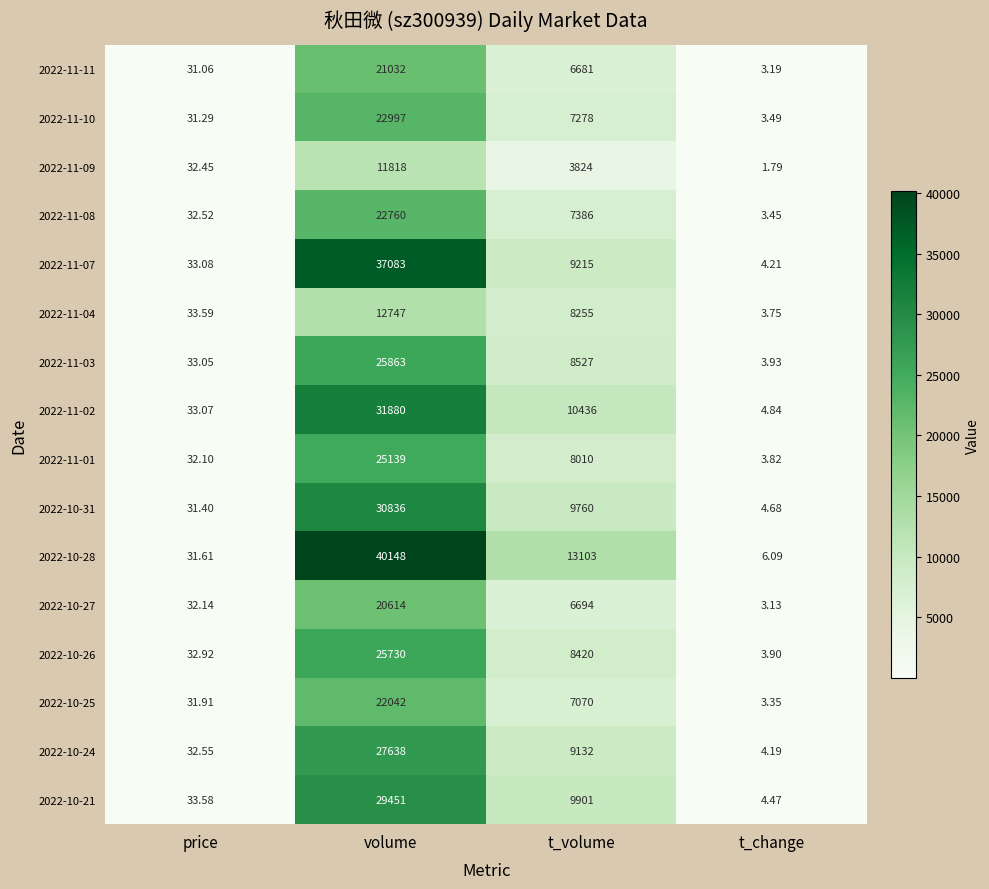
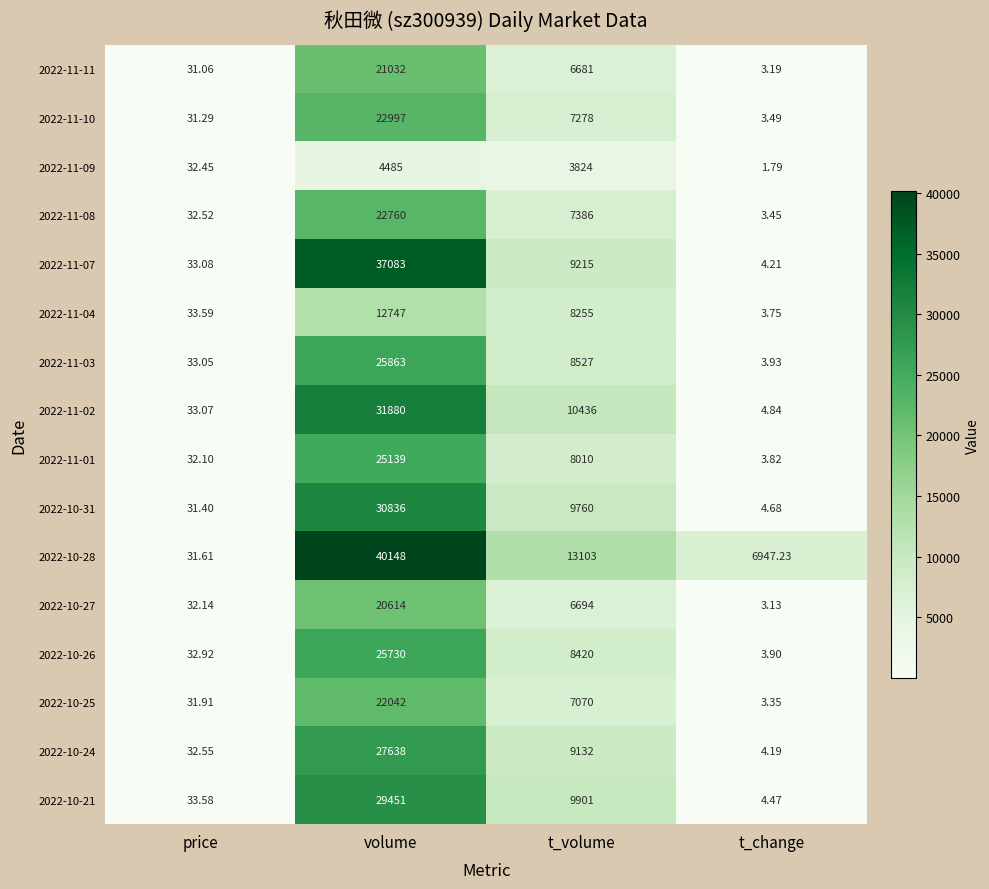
2022-11-09, volume: 11818 -> 4485
2022-10-28, t_change: 6.09 -> 6947.23
